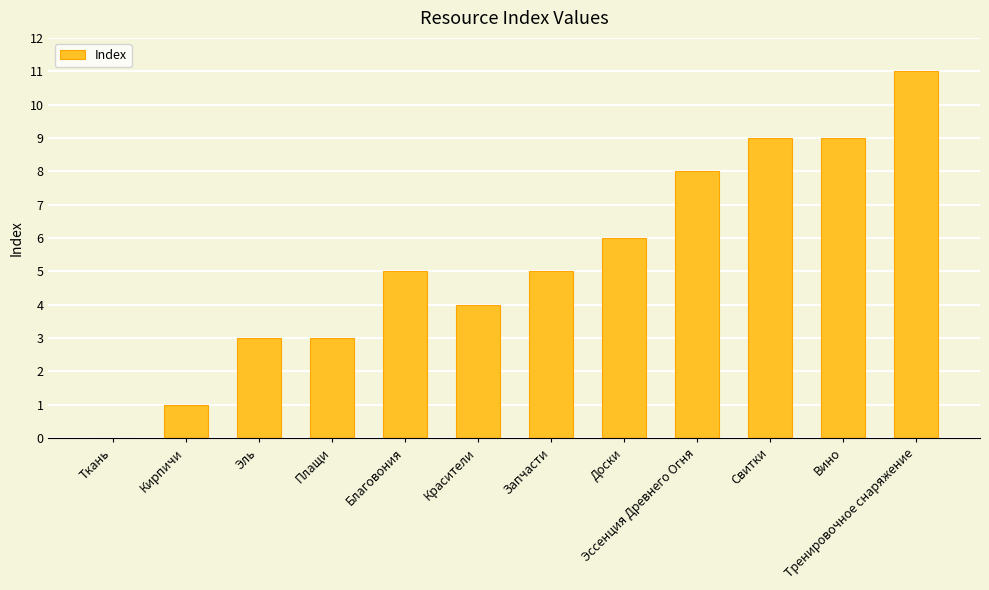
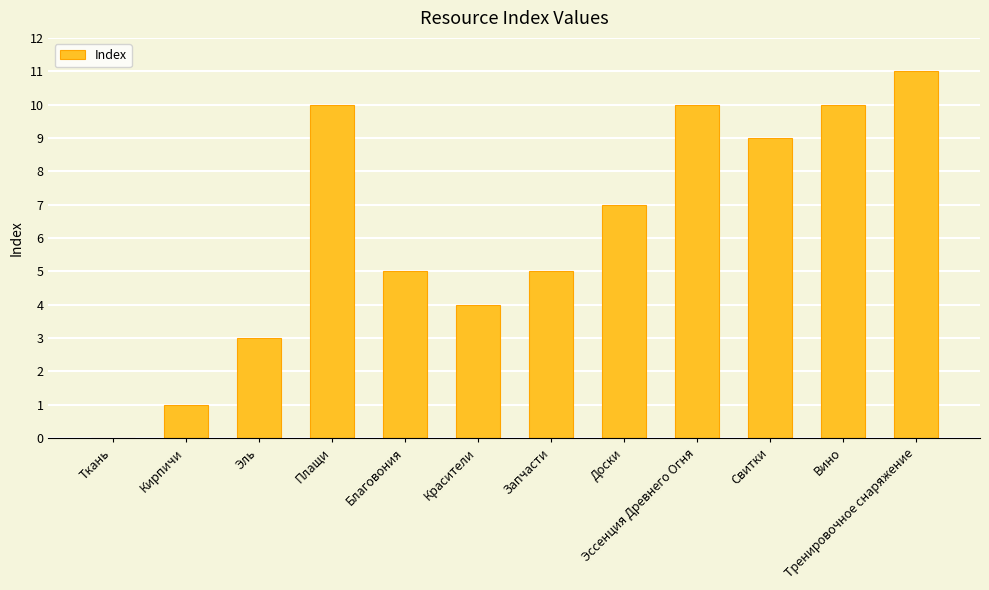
Плащи: 3 -> 10
Доски: 6 -> 7
Эссенция Древнего Огня: 8 -> 10
Вино: 9 -> 10
